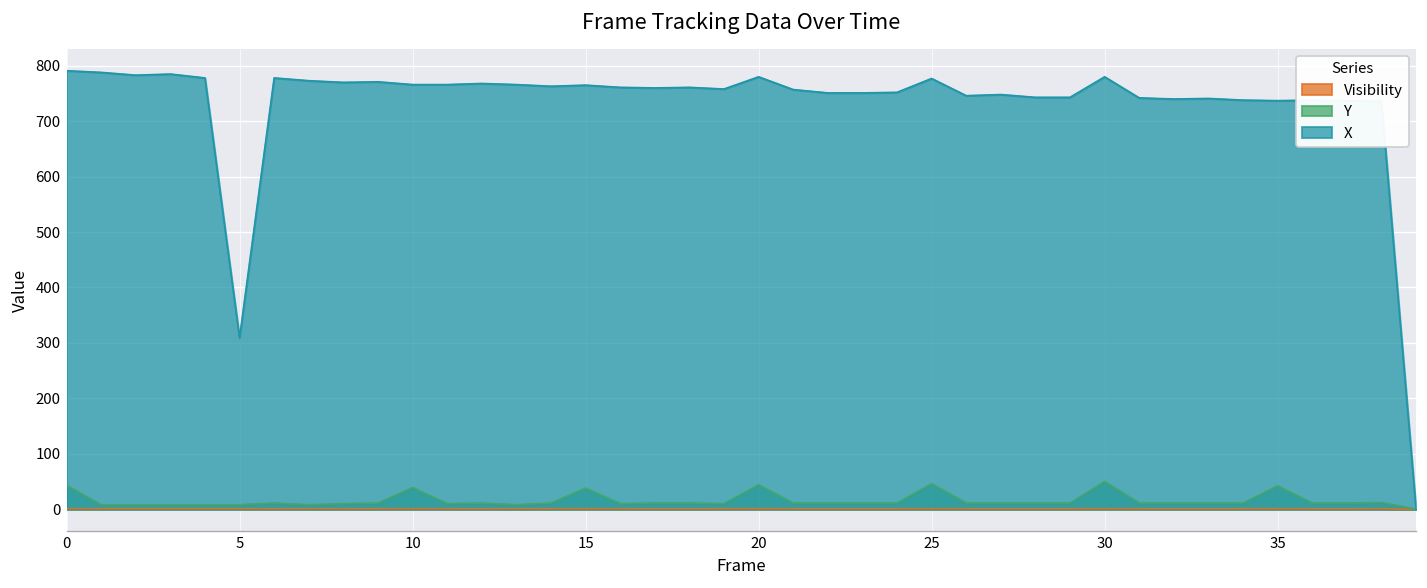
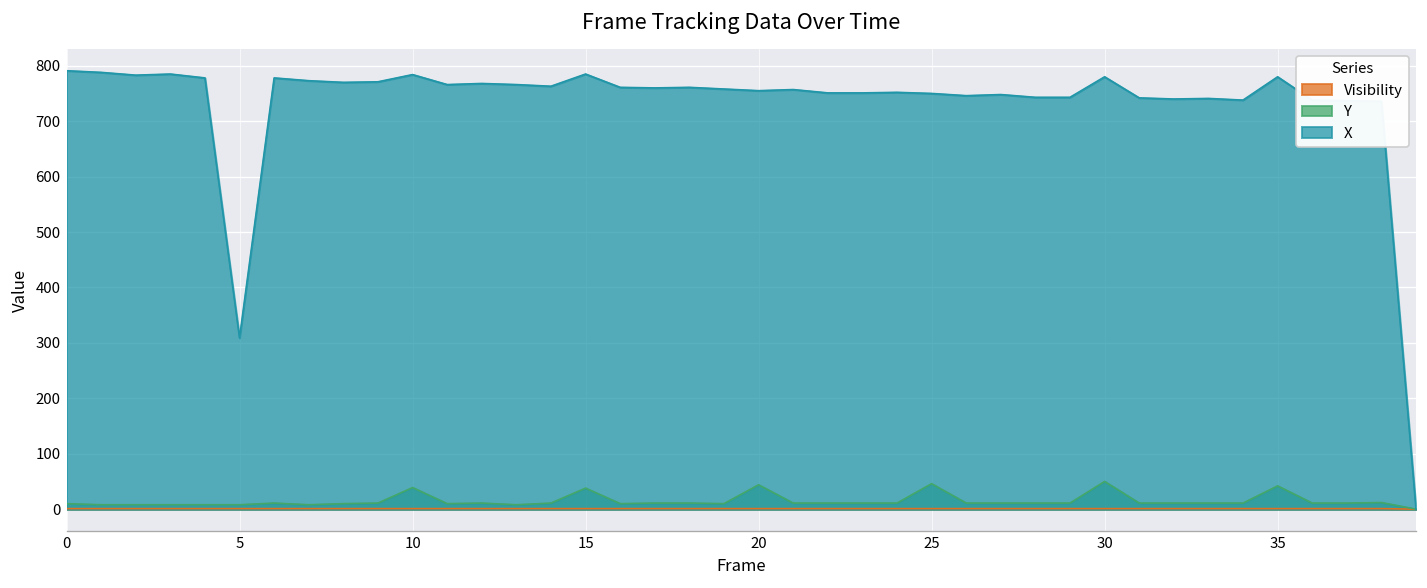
Y, 0: 40 -> 10
X, 10: 770 -> 780
X, 15: 770 -> 790
X, 20: 780 -> 760
X, 25: 780 -> 750
X, 35: 740 -> 780
